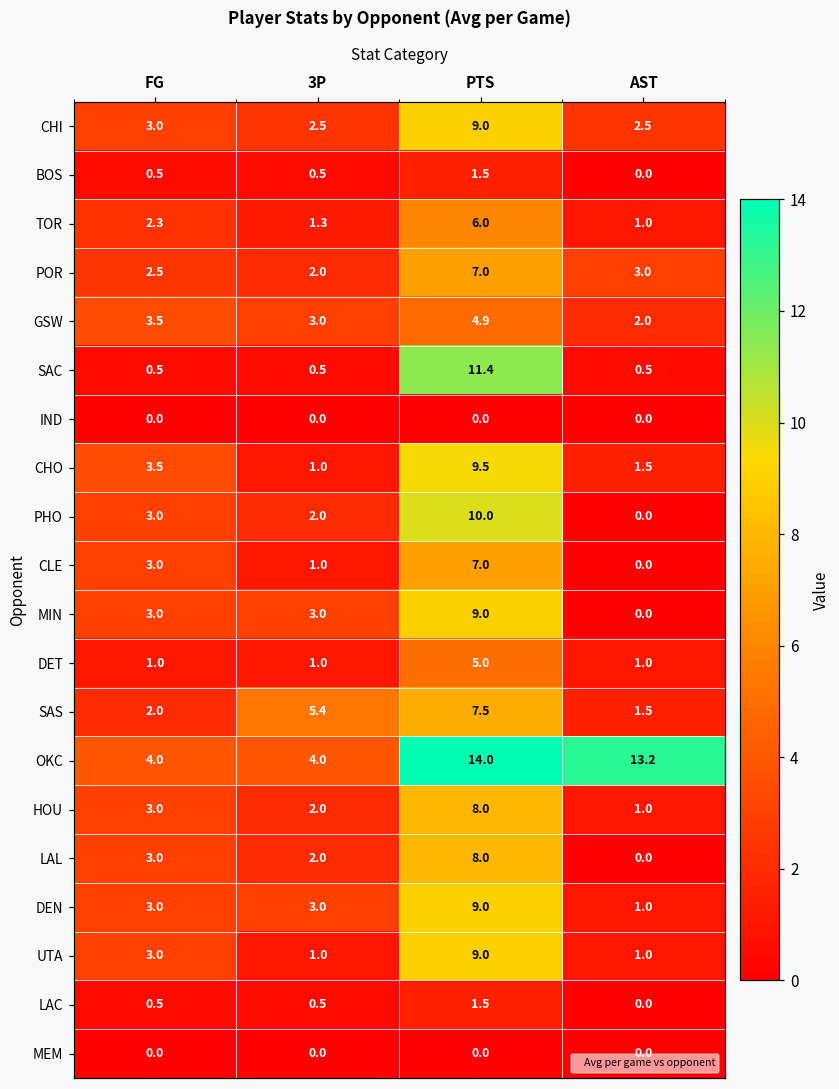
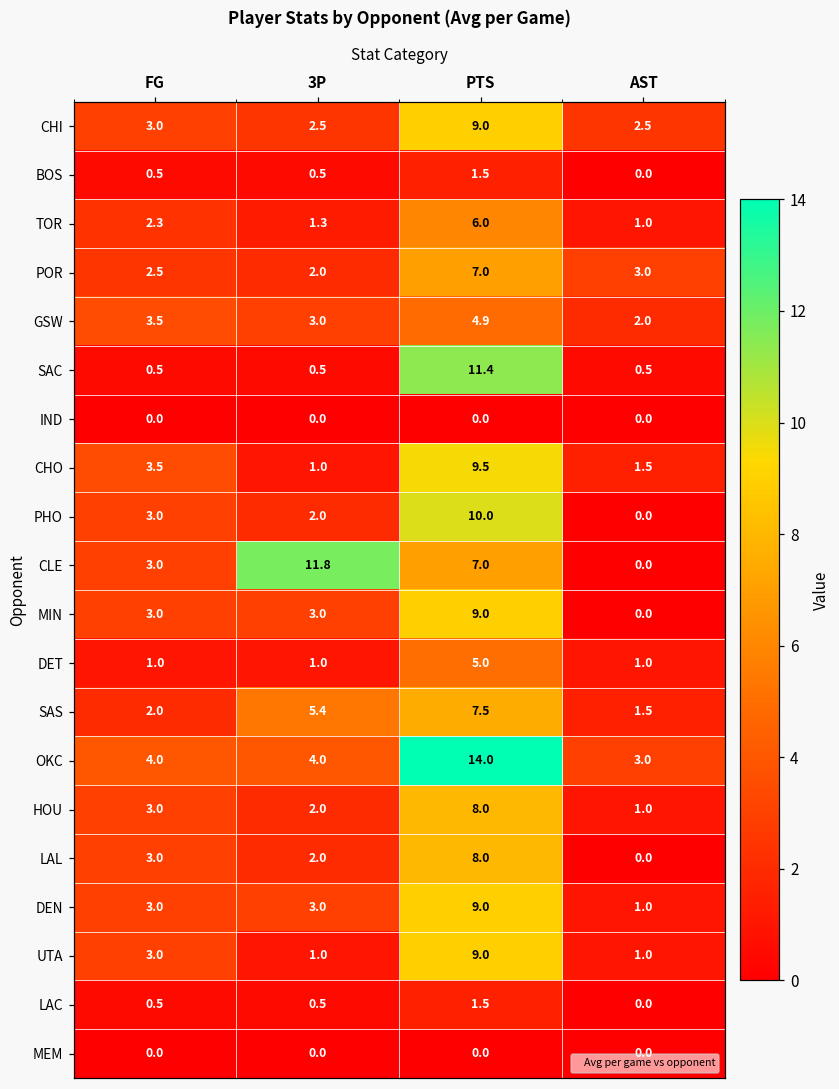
CLE, 3P: 1.0 -> 11.8
OKC, AST: 13.2 -> 3.0
